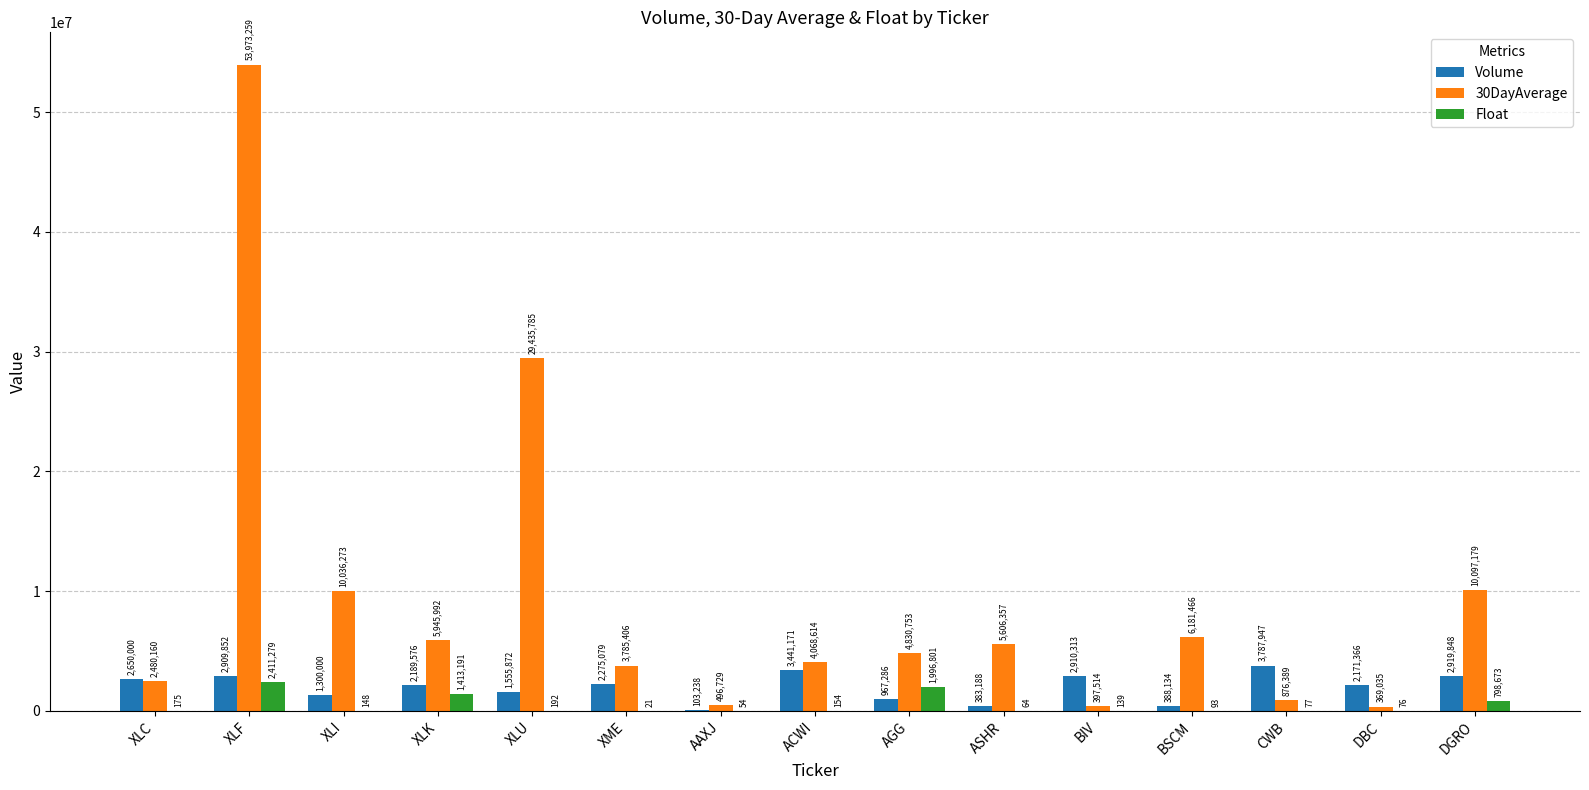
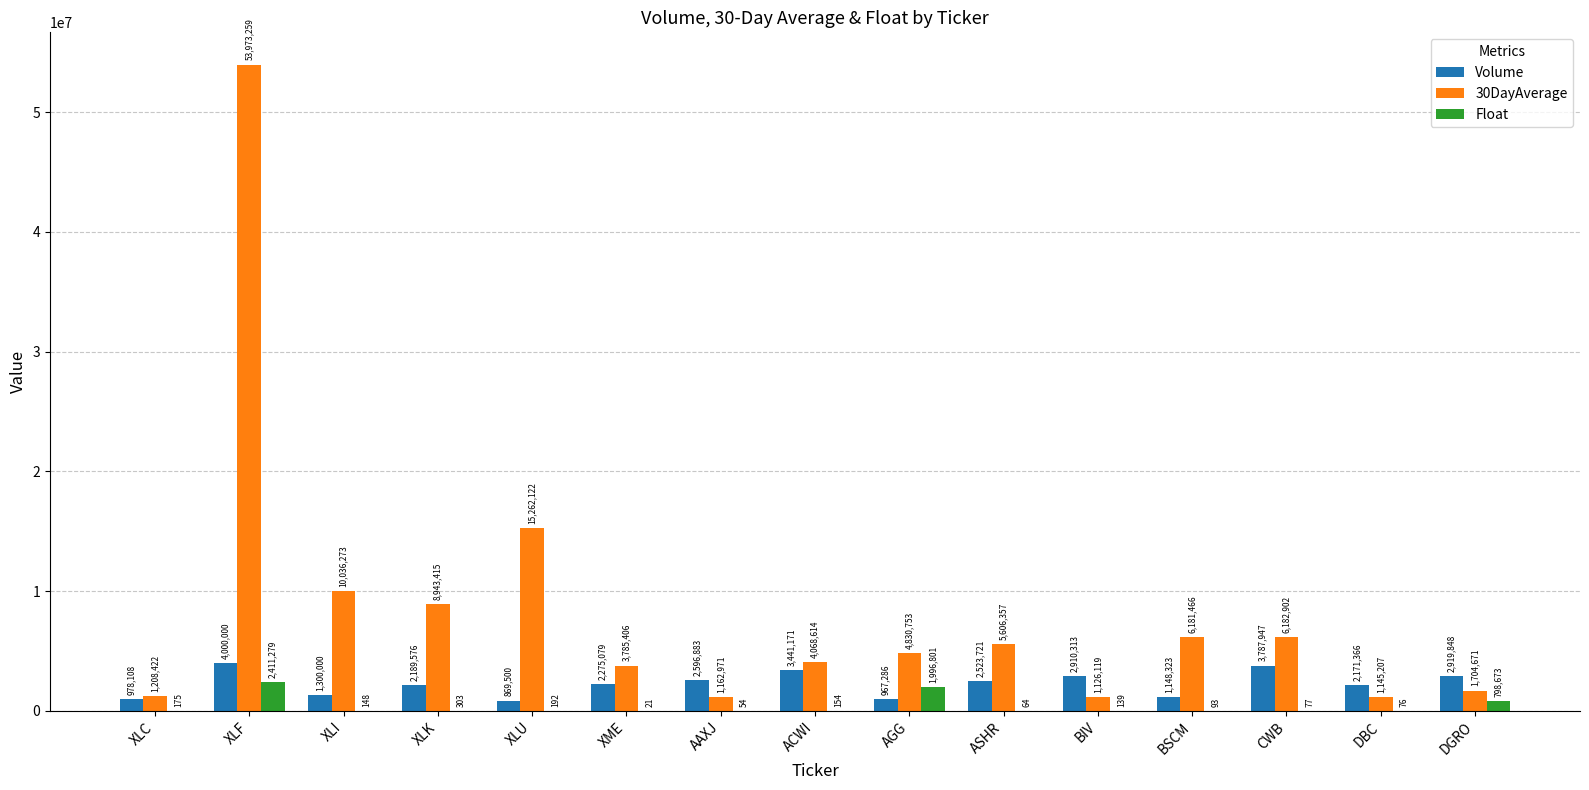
Volume, XLC: 2,650,000 -> 978,108
30DayAverage, XLC: 2,480,160 -> 1,208,422
Volume, XLF: 2,909,852 -> 4,000,000
30DayAverage, XLK: 5,945,992 -> 8,943,415
Float, XLK: 1,413,191 -> 303
Volume, XLU: 1,555,872 -> 869,500
30DayAverage, XLU: 29,435,785 -> 15,262,122
Volume, AAXJ: 103,238 -> 2,596,883
30DayAverage, AAXJ: 496,729 -> 1,162,971
Volume, ASHR: 383,188 -> 2,523,721
30DayAverage, BIV: 397,514 -> 1,126,119
Volume, BSCM: 388,134 -> 1,148,323
30DayAverage, CWB: 876,389 -> 6,182,902
30DayAverage, DBC: 369,035 -> 1,145,207
30DayAverage, DGRO: 10,097,179 -> 1,704,671
